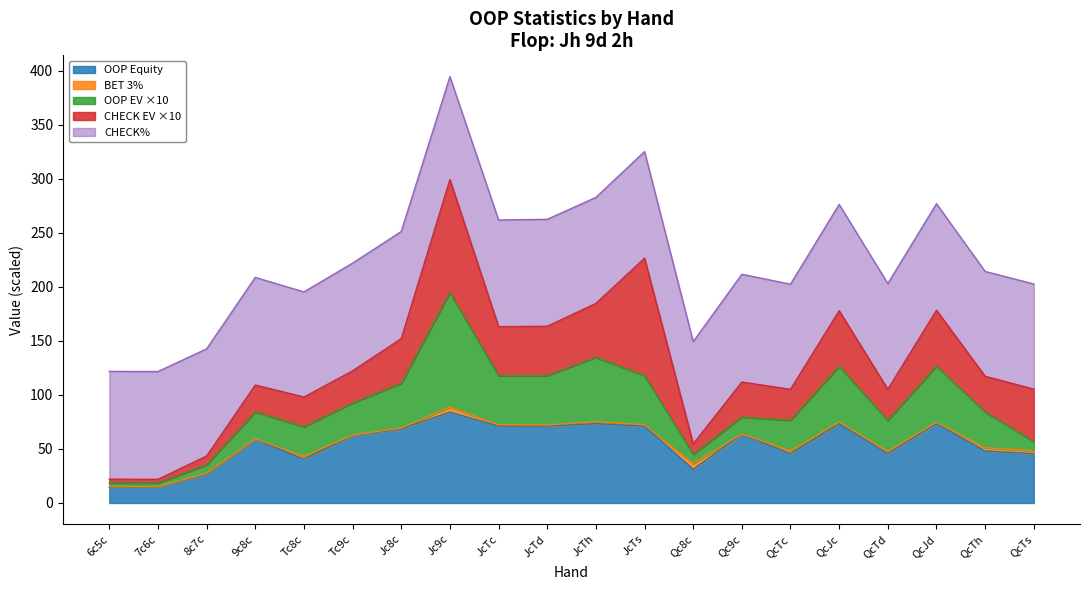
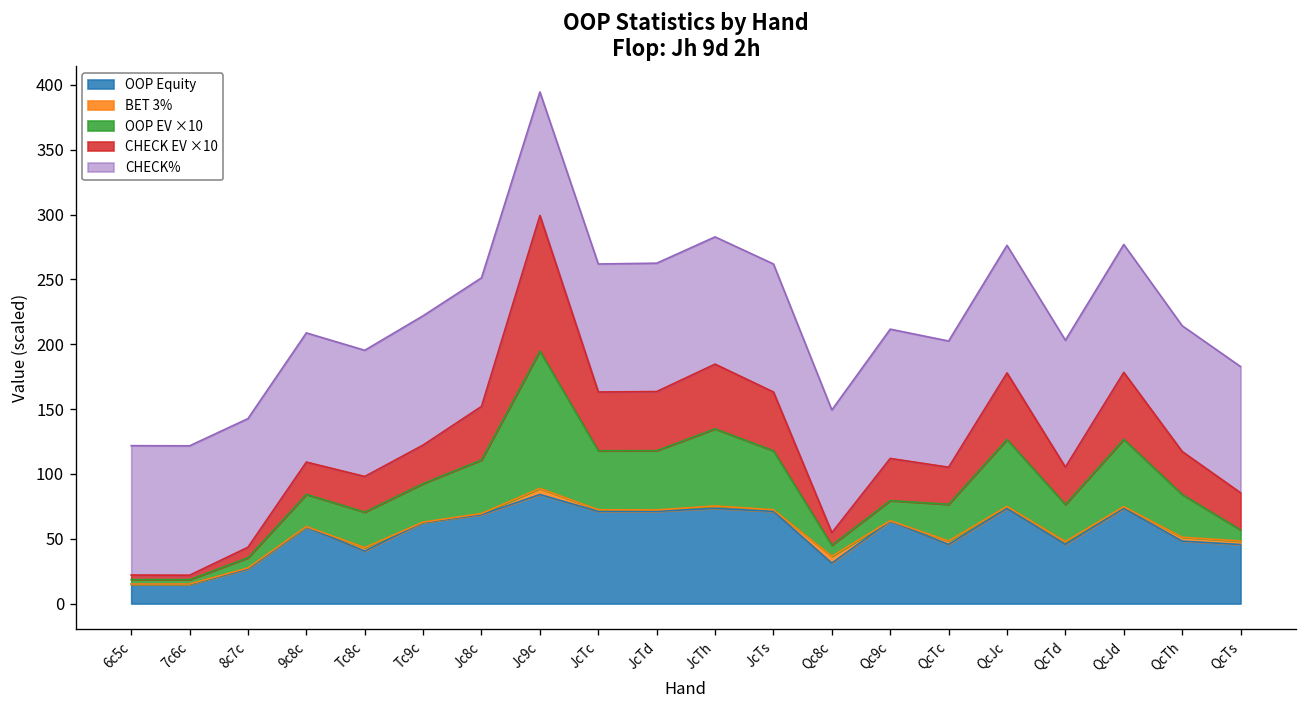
CHECK EV ×10, JcTs: 109 -> 45
CHECK EV ×10, QcTs: 48 -> 29
